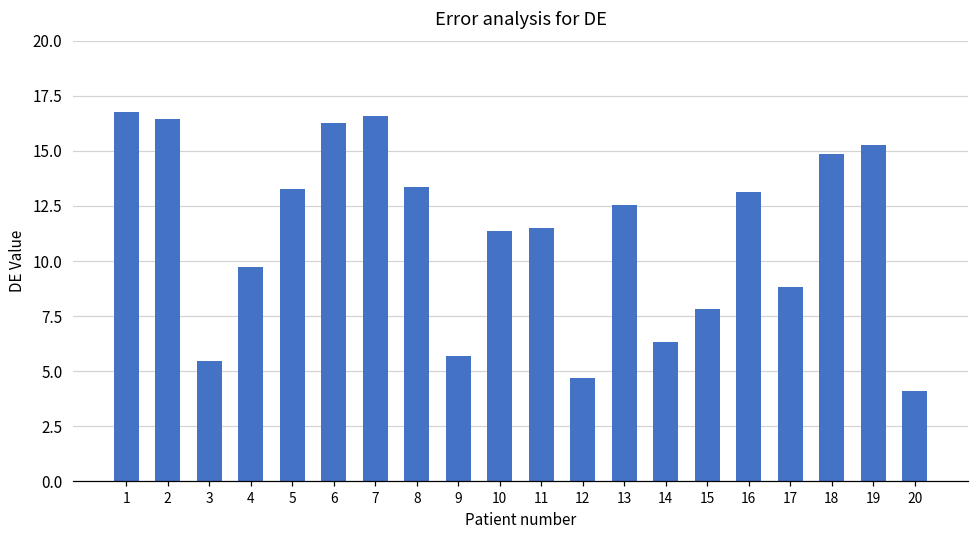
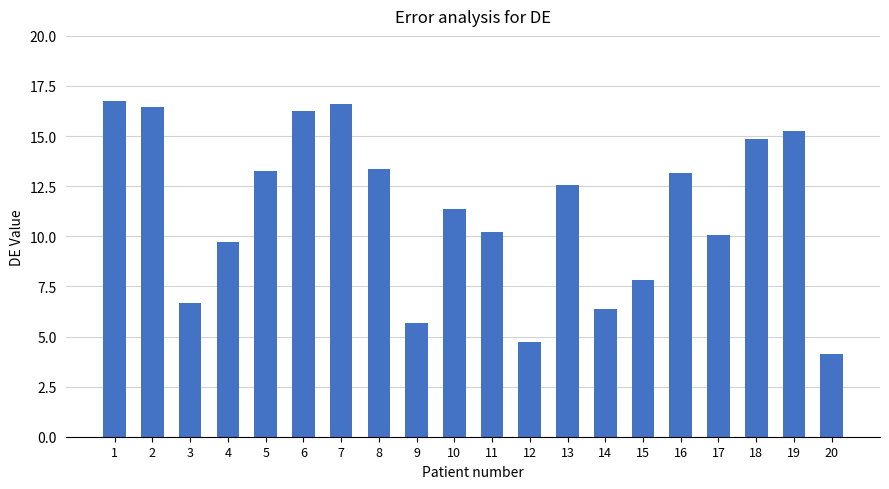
3: 5.5 -> 6.7
11: 11.5 -> 10.2
17: 8.8 -> 10.1
